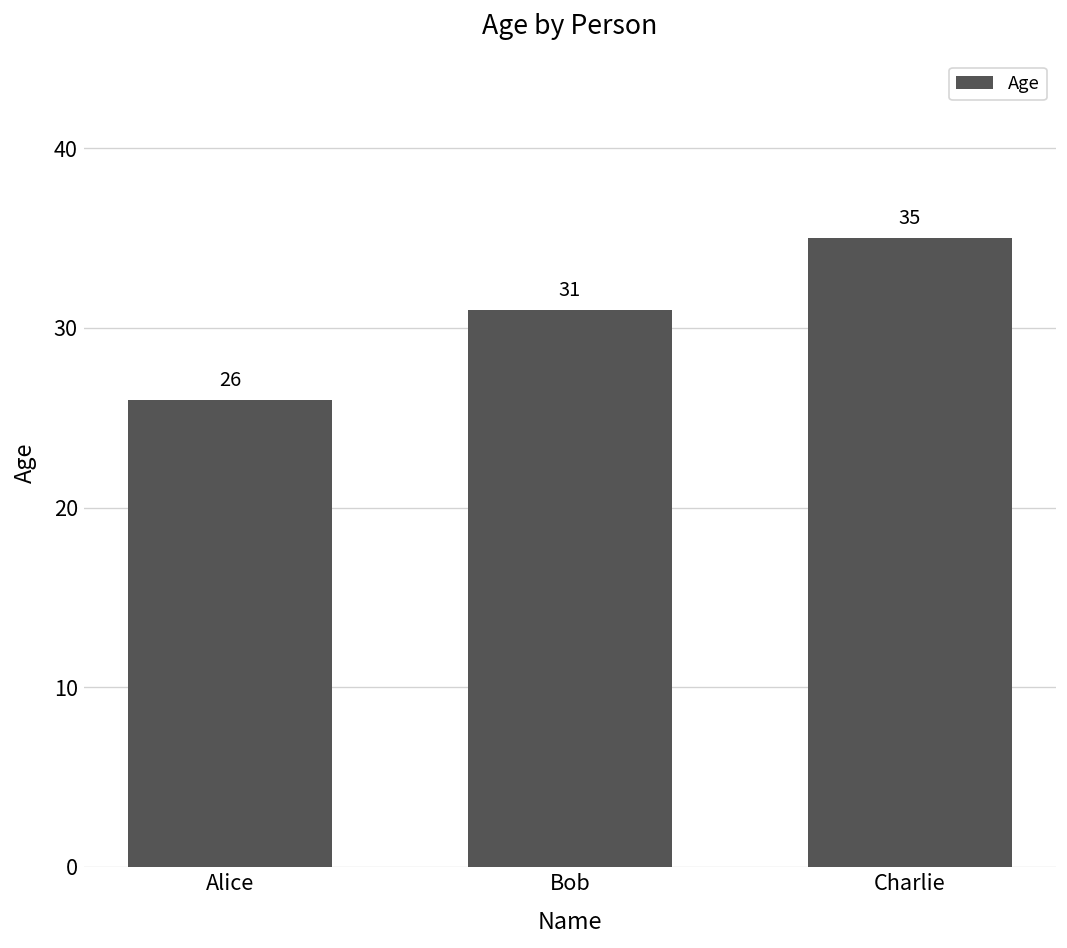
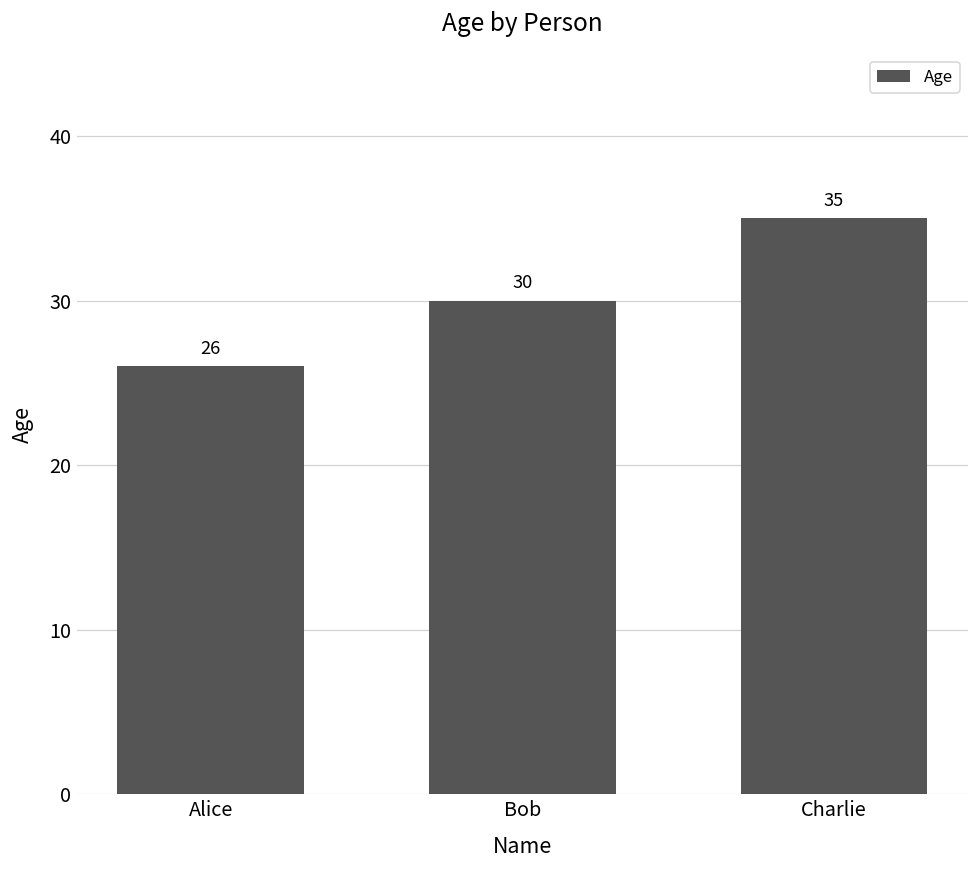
Bob: 31 -> 30
